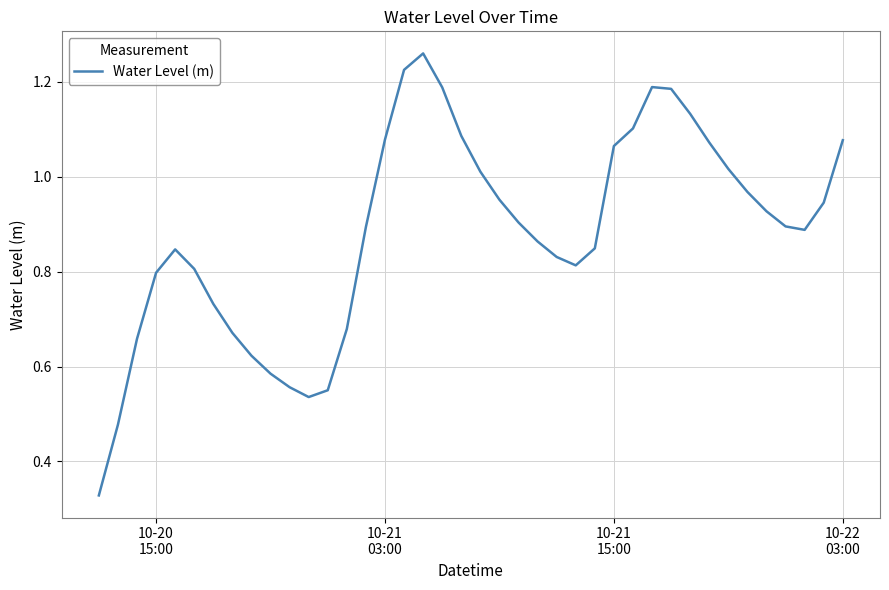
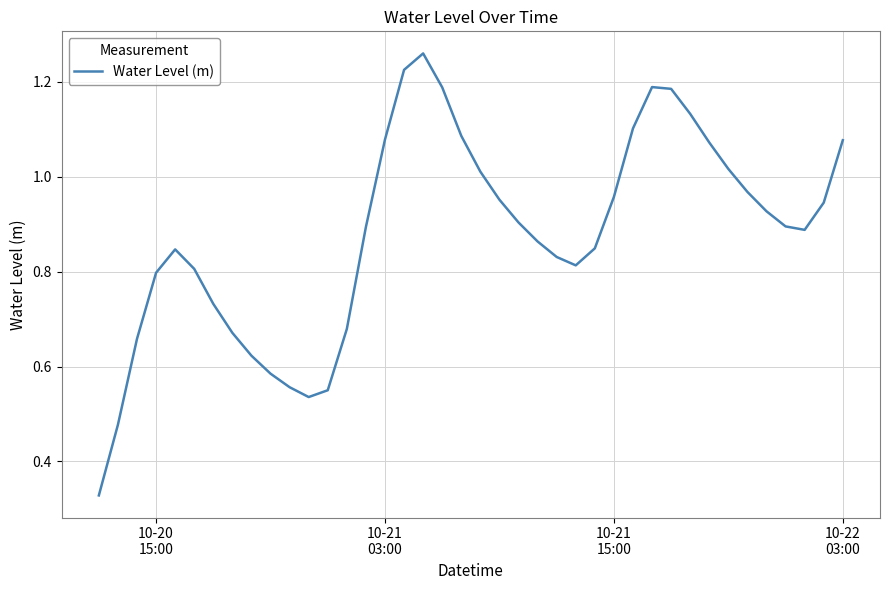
10-21 15:00: 1.06 -> 0.96
